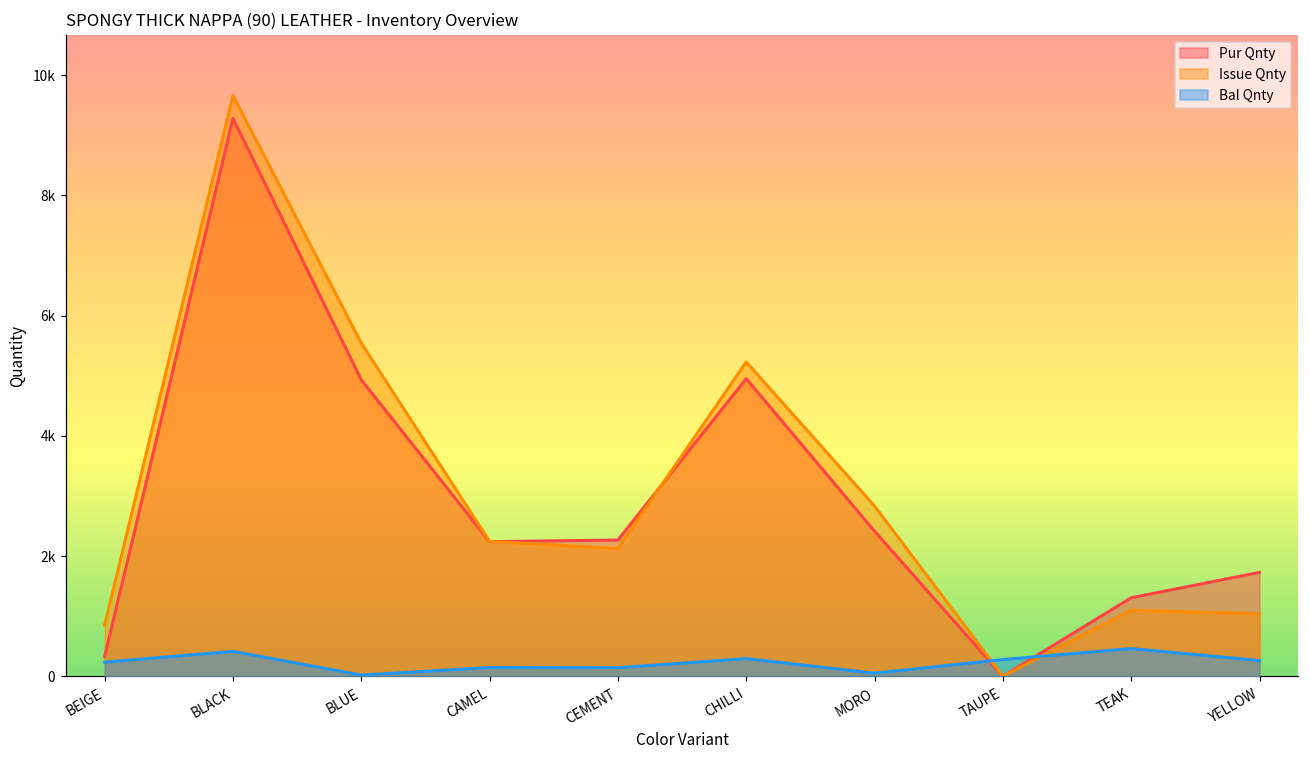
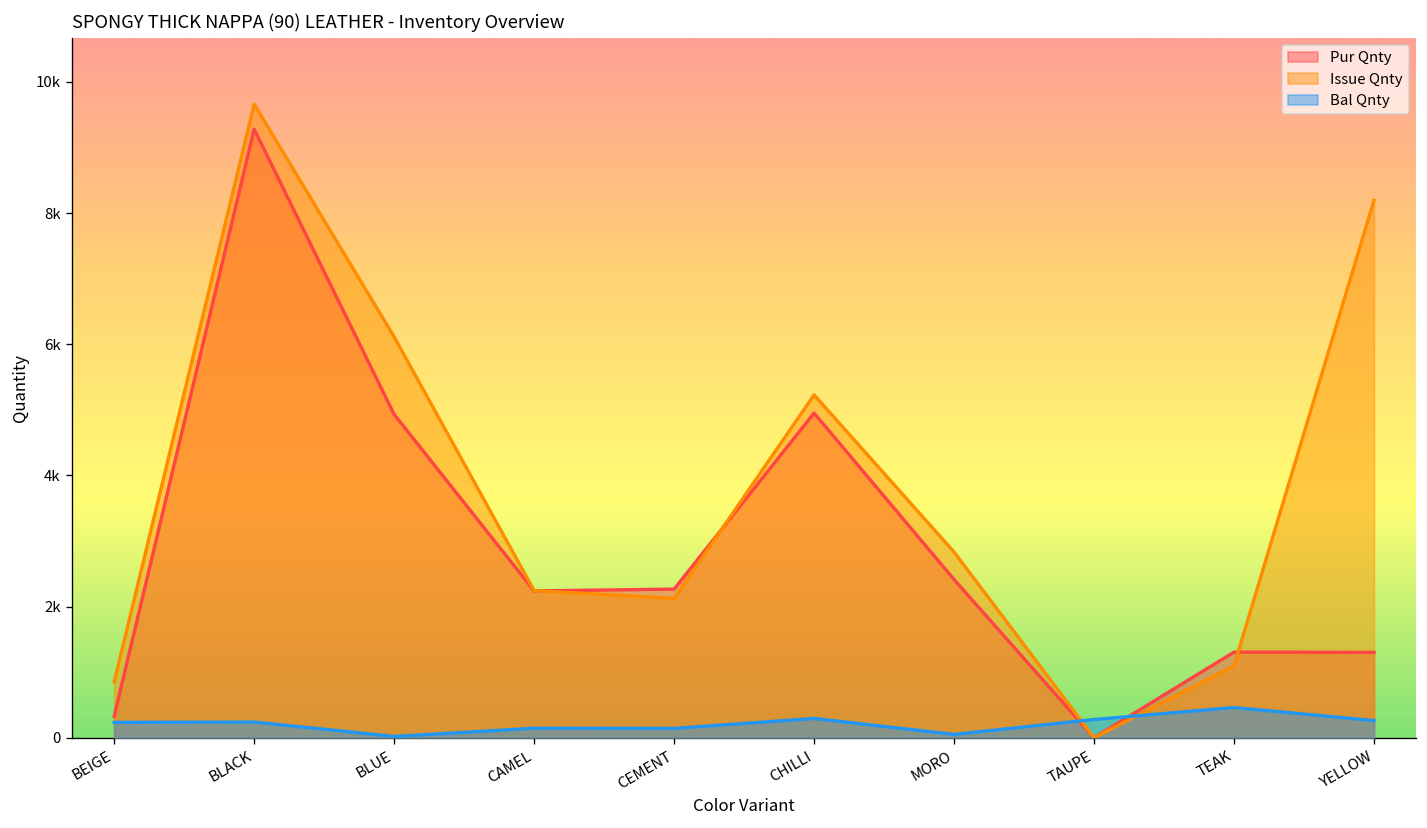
Bal Qnty, BLACK: 400 -> 200
Issue Qnty, BLUE: 5500 -> 6100
Pur Qnty, YELLOW: 1700 -> 1300
Issue Qnty, YELLOW: 1000 -> 8200
